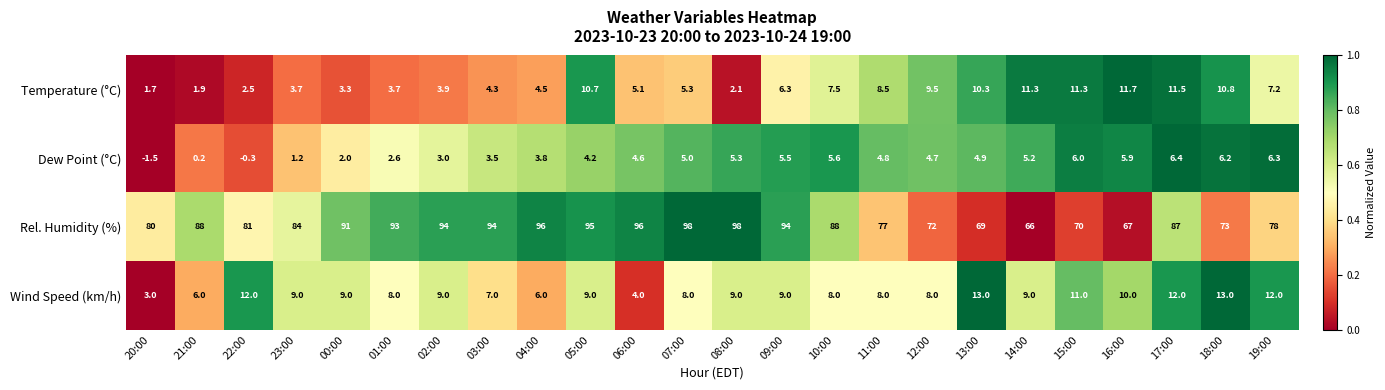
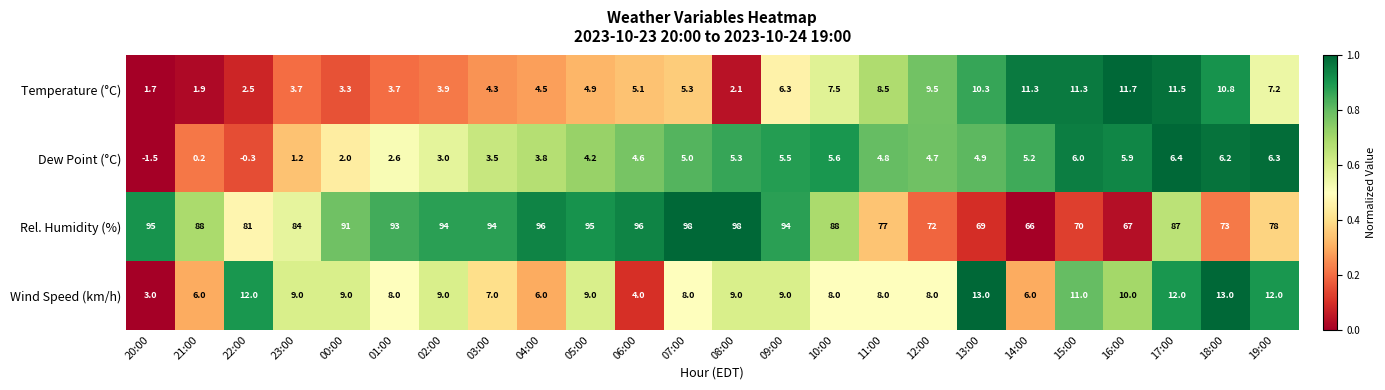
Temperature (°C), 05:00: 10.7 -> 4.9
Rel. Humidity (%), 20:00: 80 -> 95
Wind Speed (km/h), 14:00: 9.0 -> 6.0
